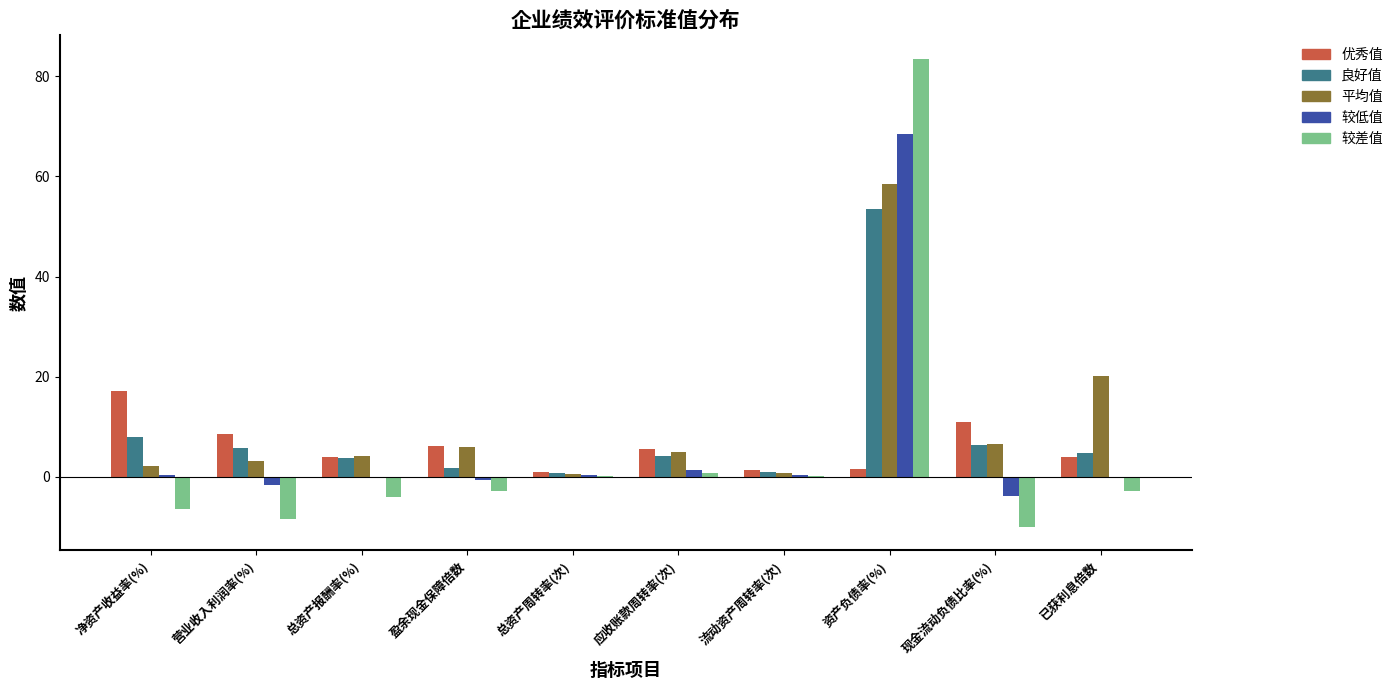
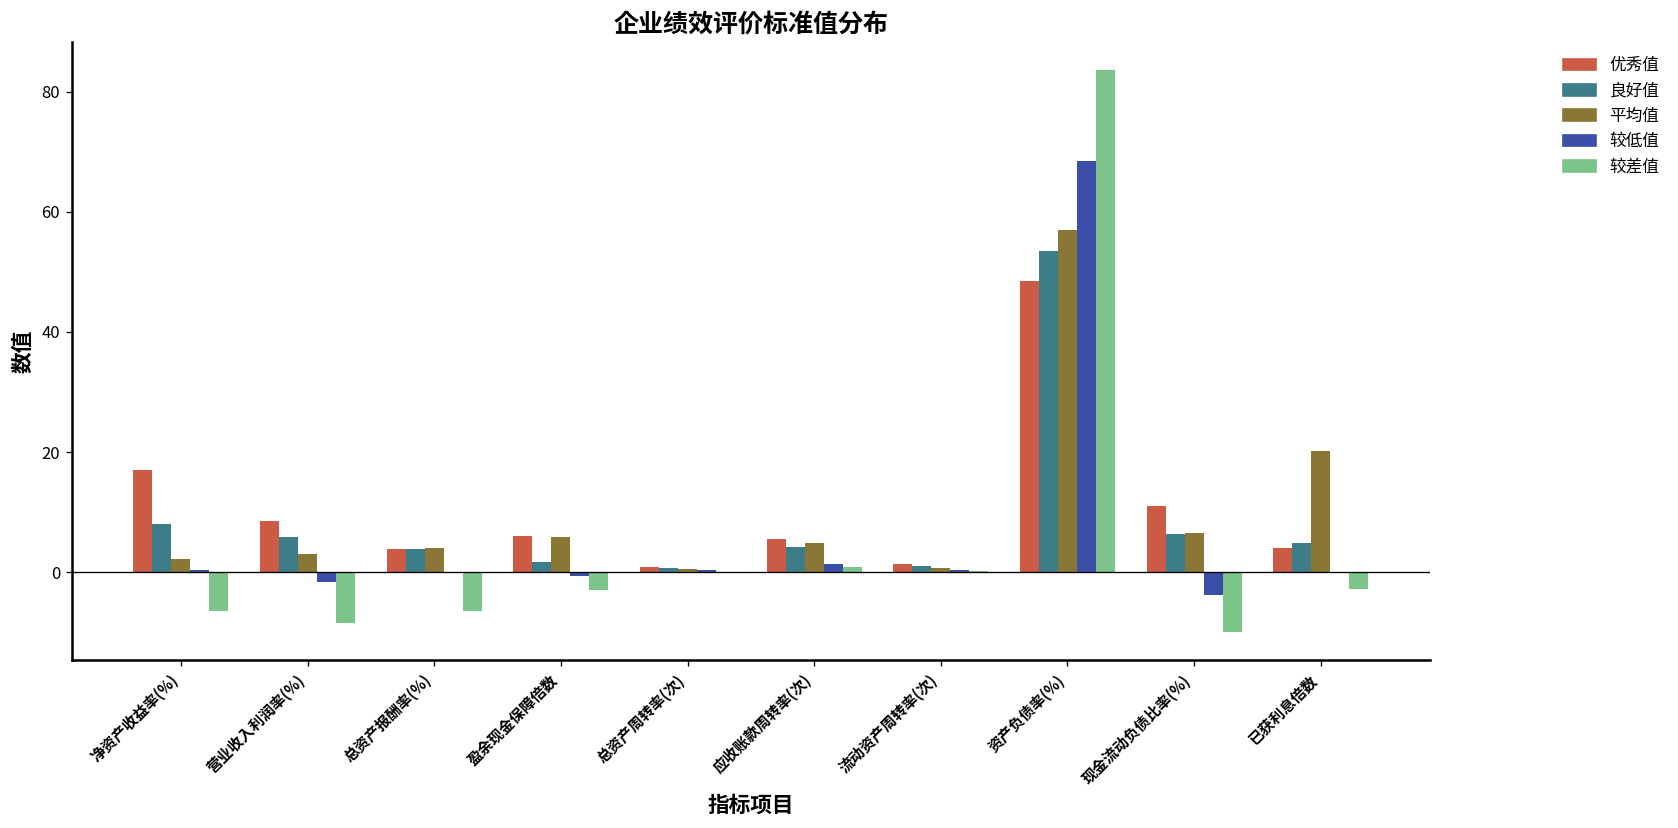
较差值, 总资产报酬率(%): -4 -> -7
优秀值, 资产负债率(%): 2 -> 49
平均值, 资产负债率(%): 59 -> 57
